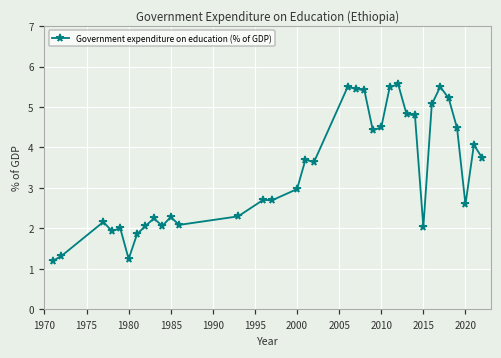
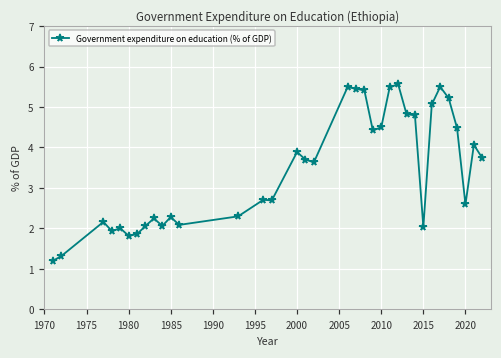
1980: 1.2 -> 1.8
2000: 3.0 -> 3.9
